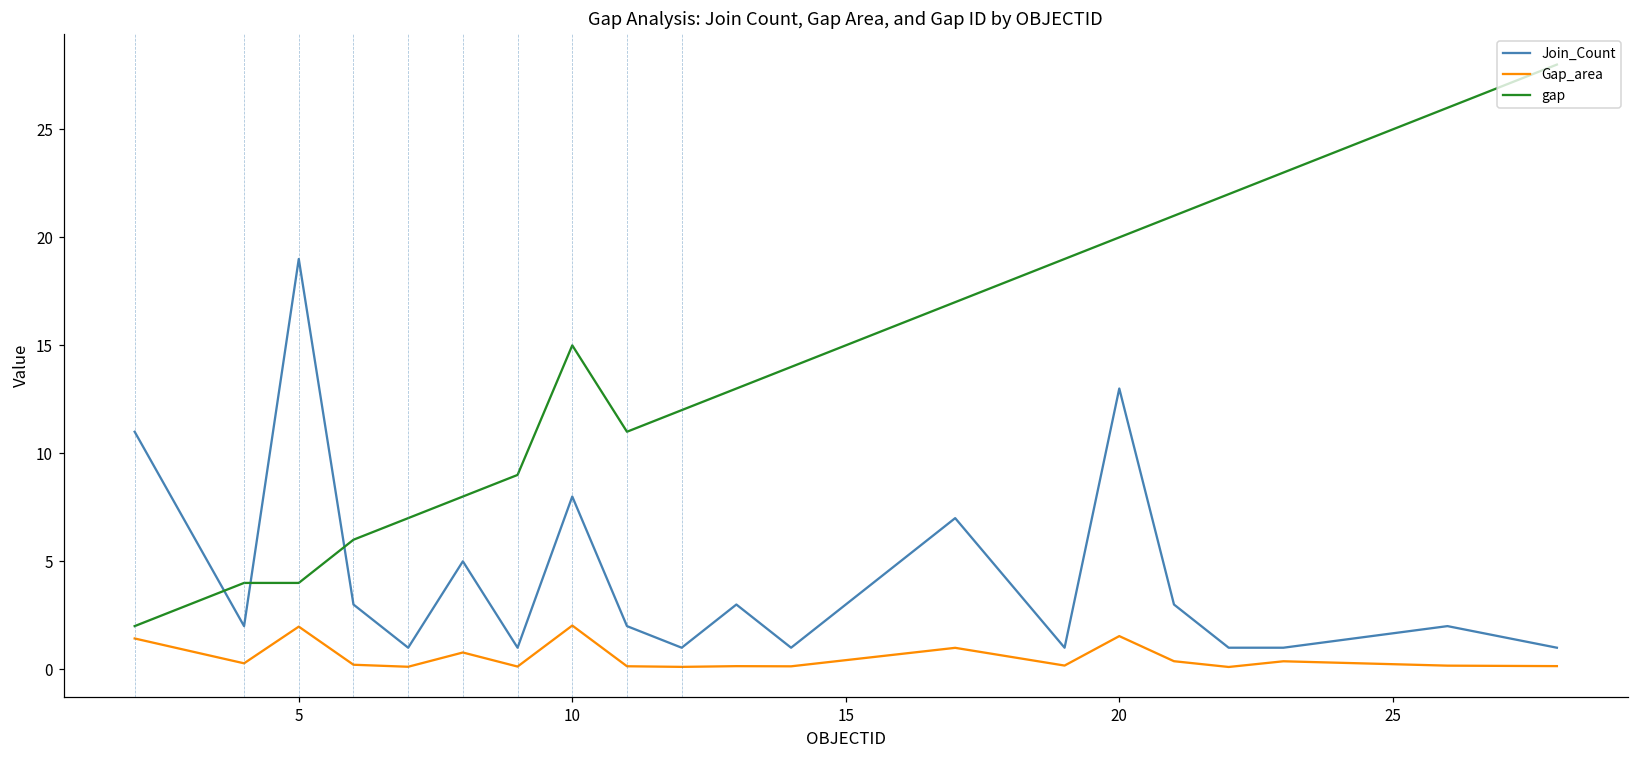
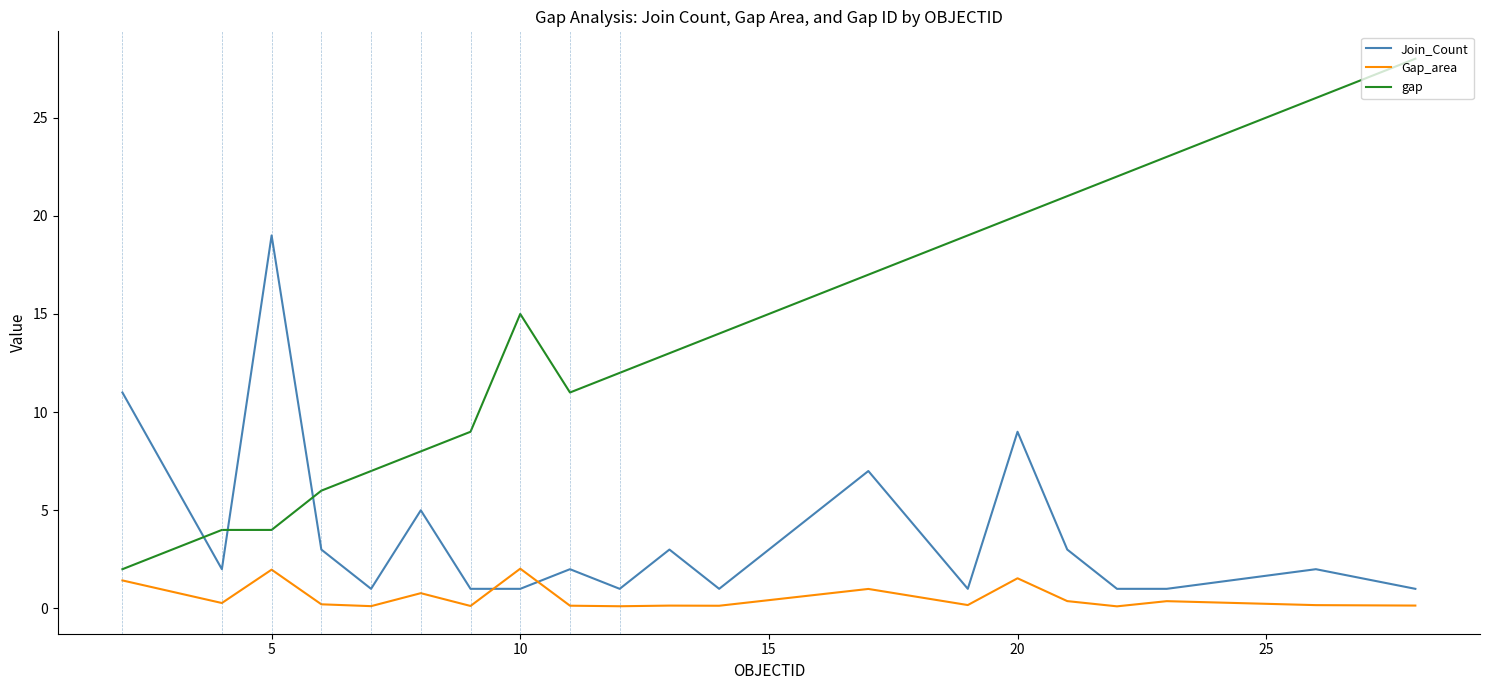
Join_Count, 10: 8 -> 1
Join_Count, 20: 13 -> 9
